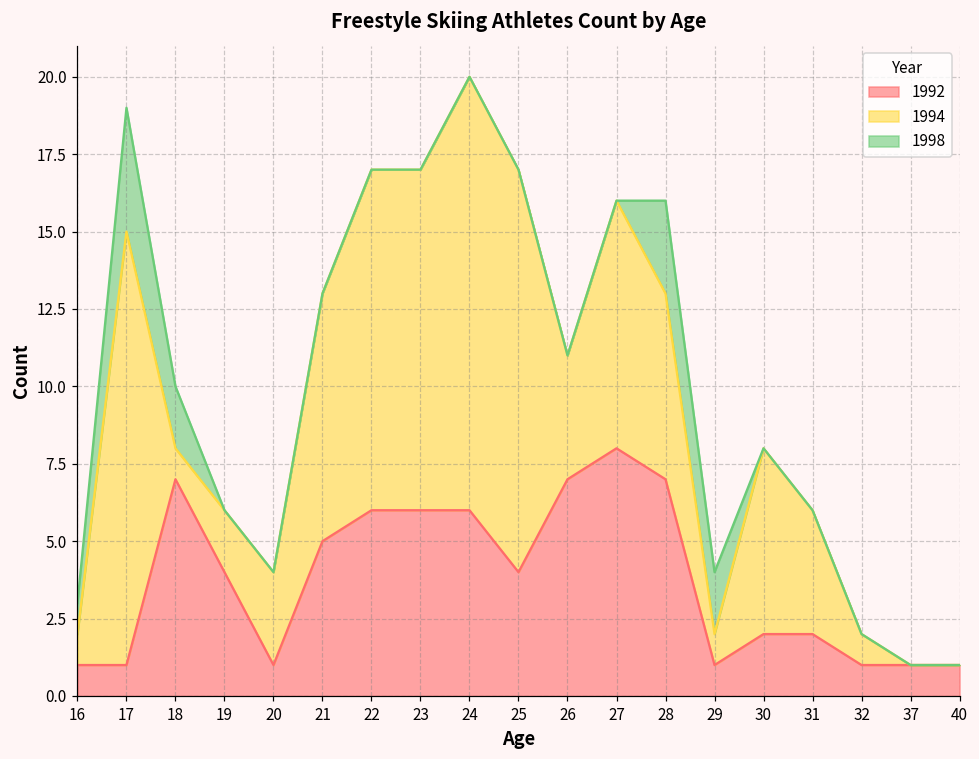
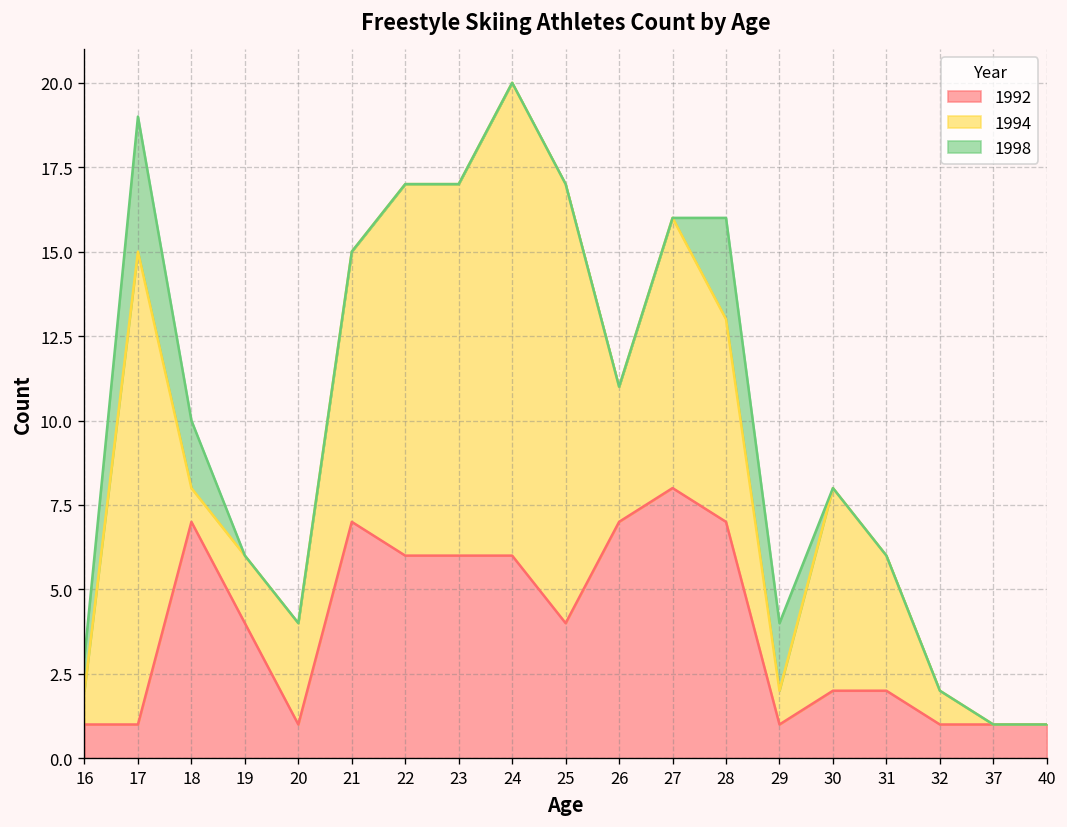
1992, 21: 5 -> 7
